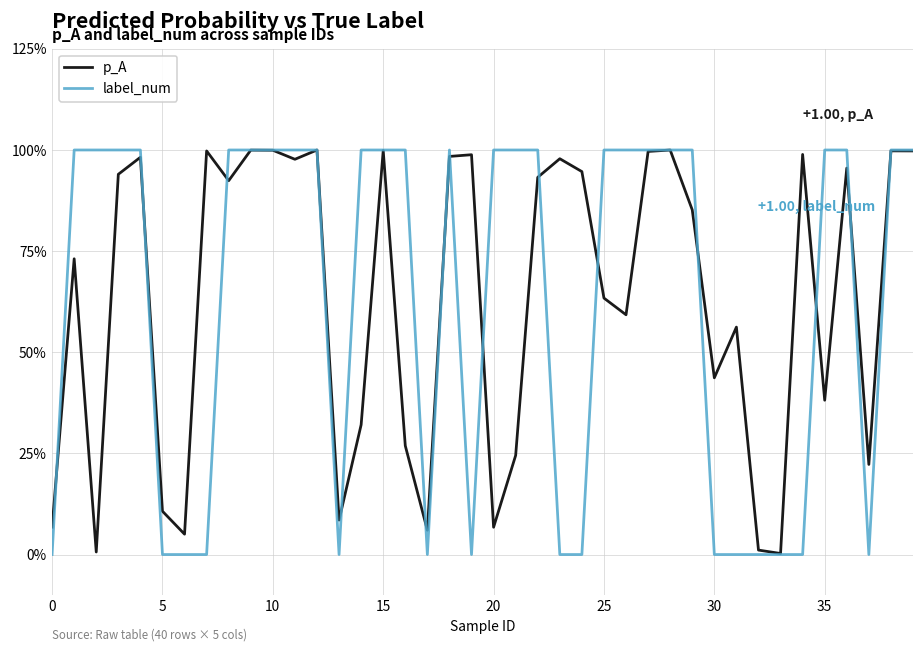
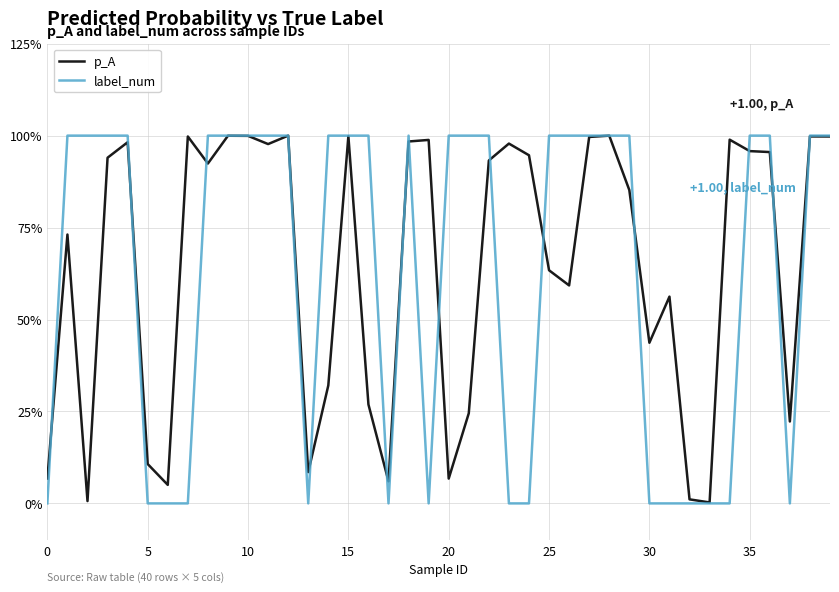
p_A, 35: 38% -> 96%
